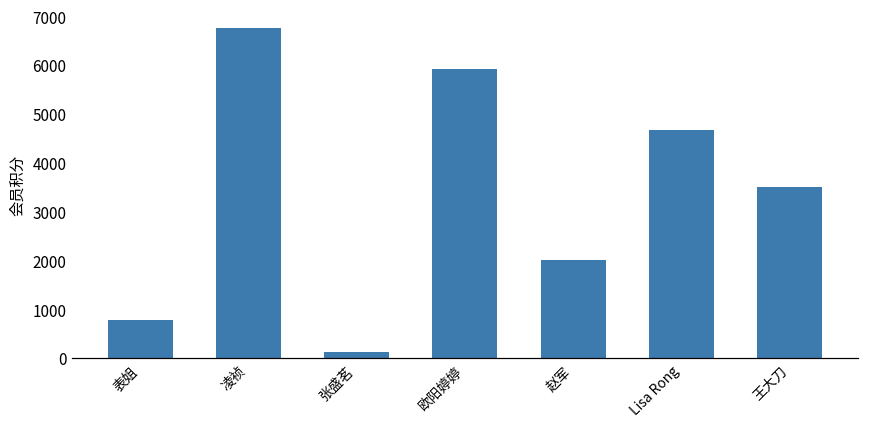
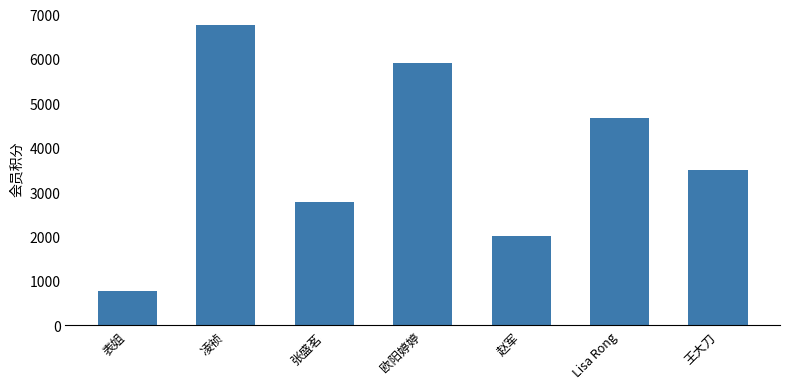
张盛茗: 100 -> 2800
